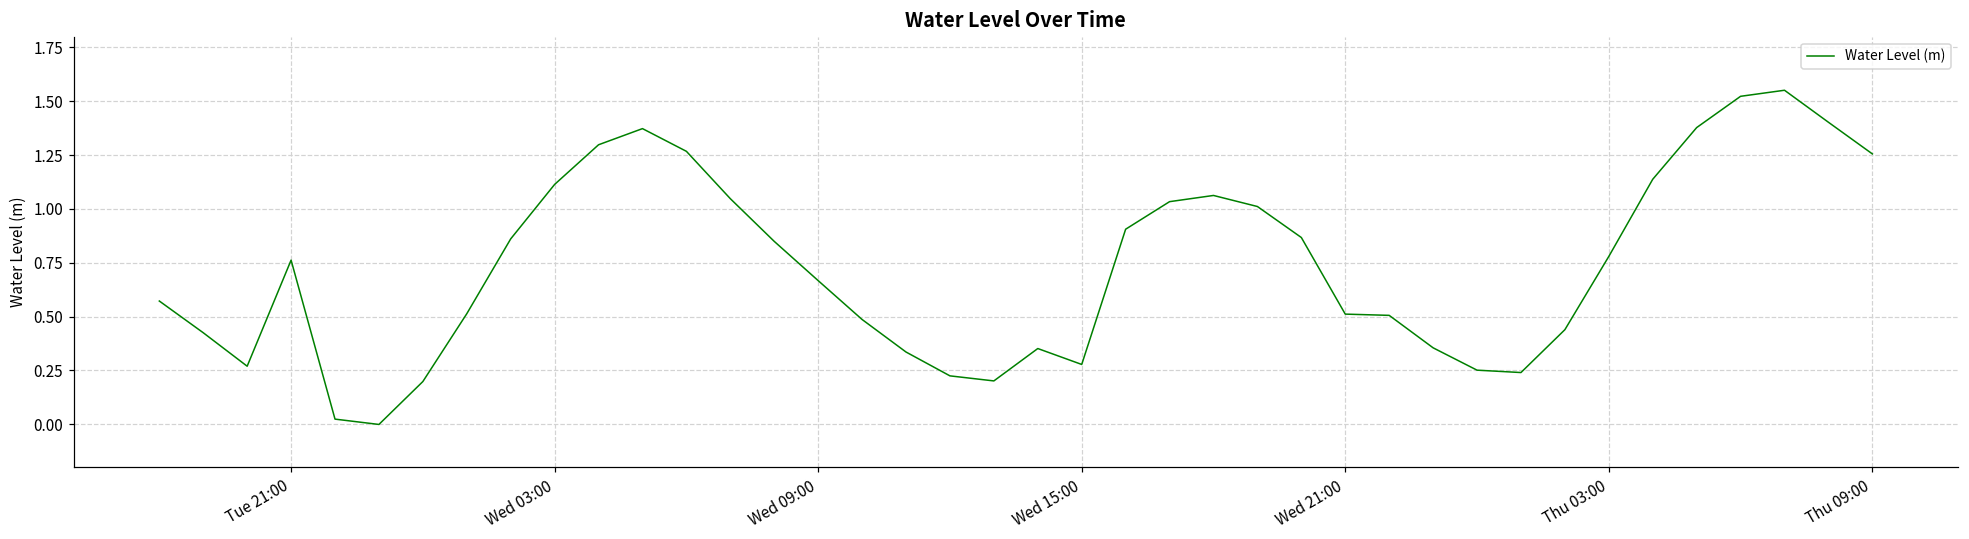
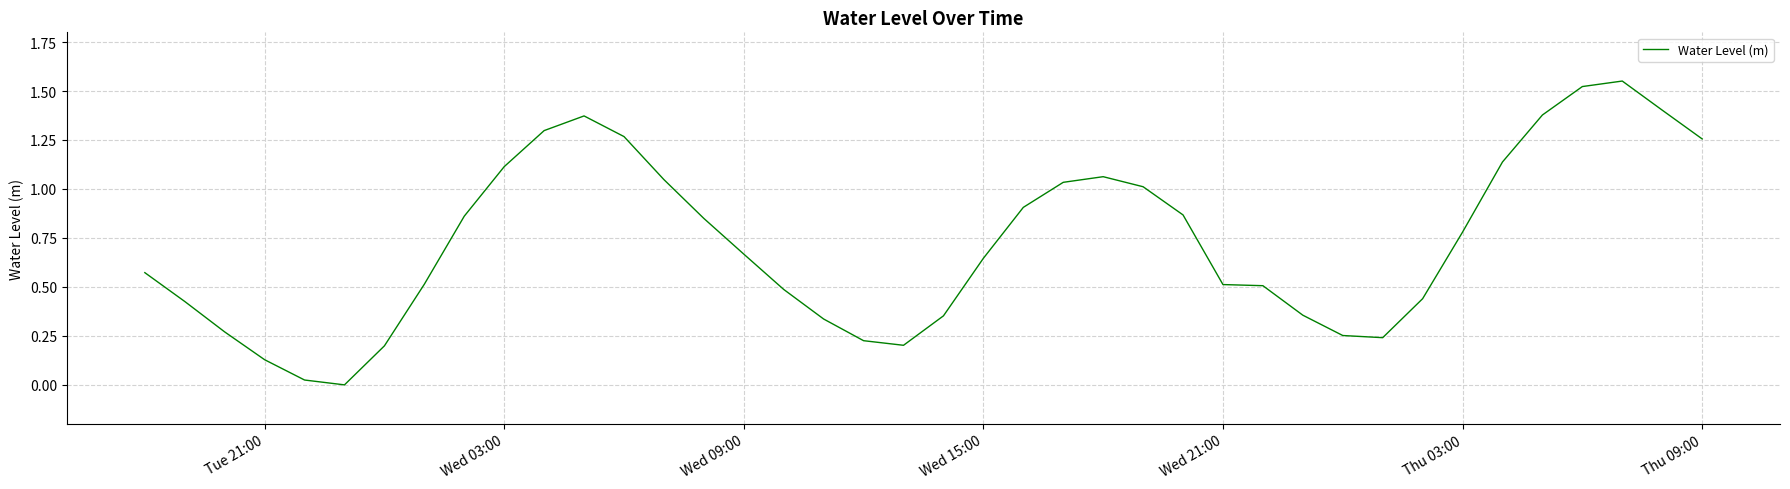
Tue 21:00: 0.76 -> 0.13
Wed 15:00: 0.28 -> 0.65
